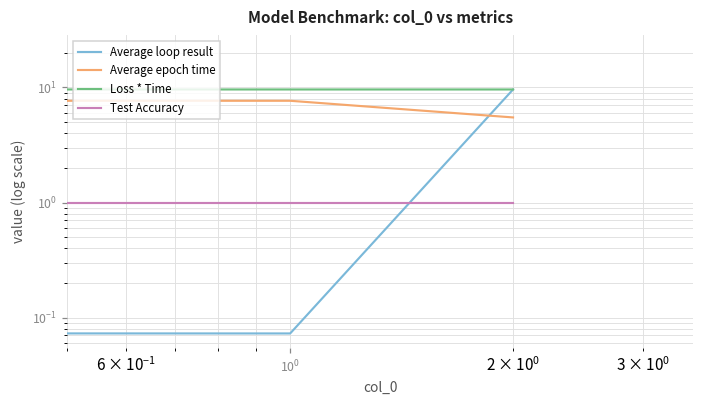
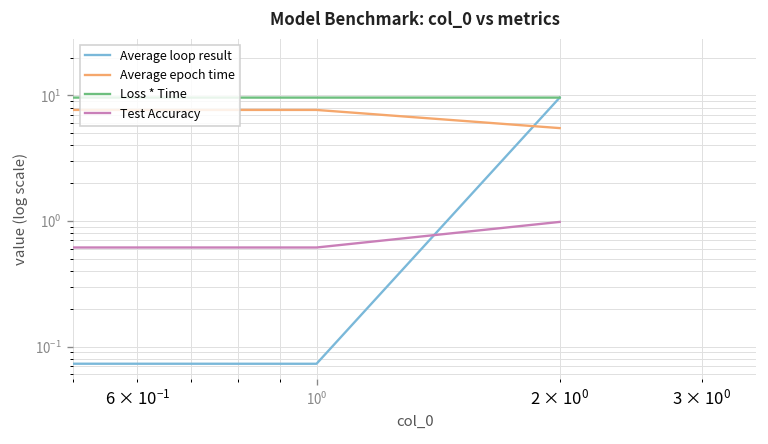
Test Accuracy, 10^0: 1.0 -> 0.6
